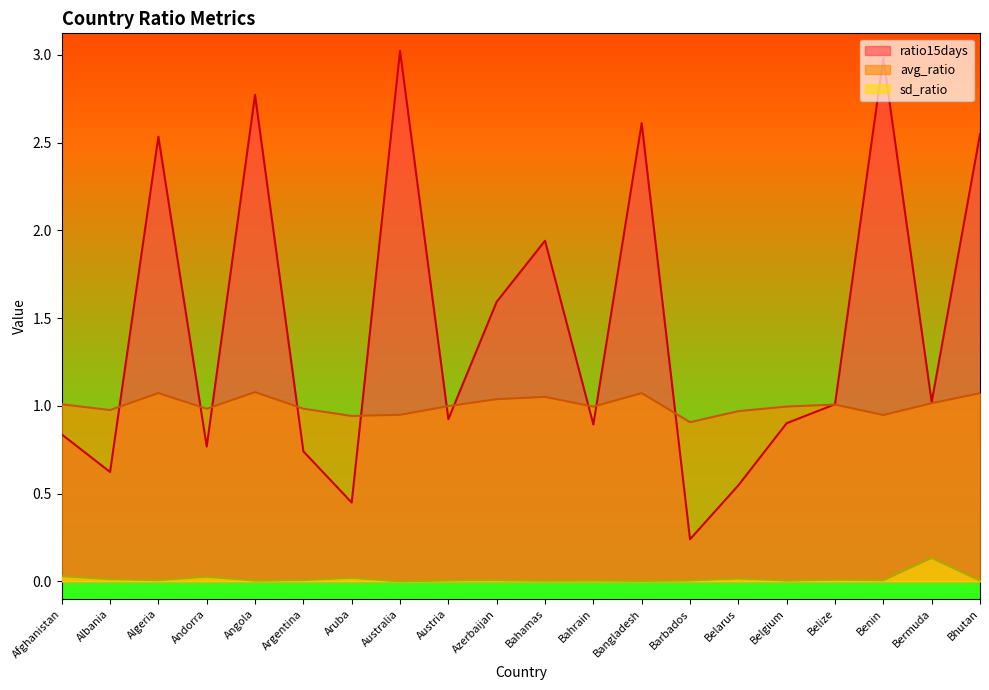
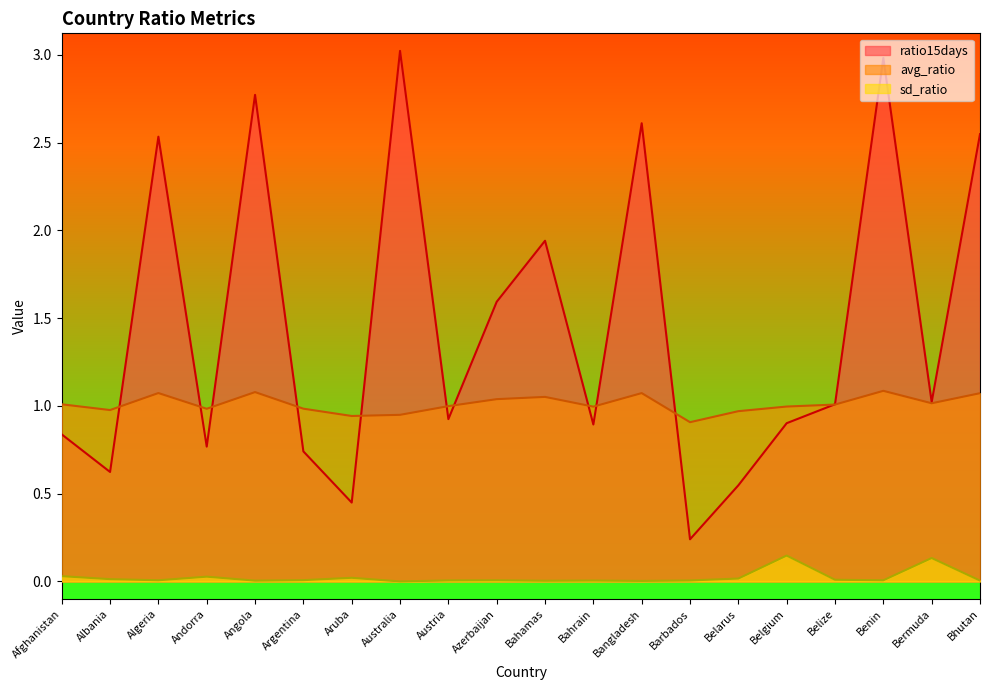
sd_ratio, Belgium: 0.01 -> 0.15
avg_ratio, Benin: 0.95 -> 1.09
